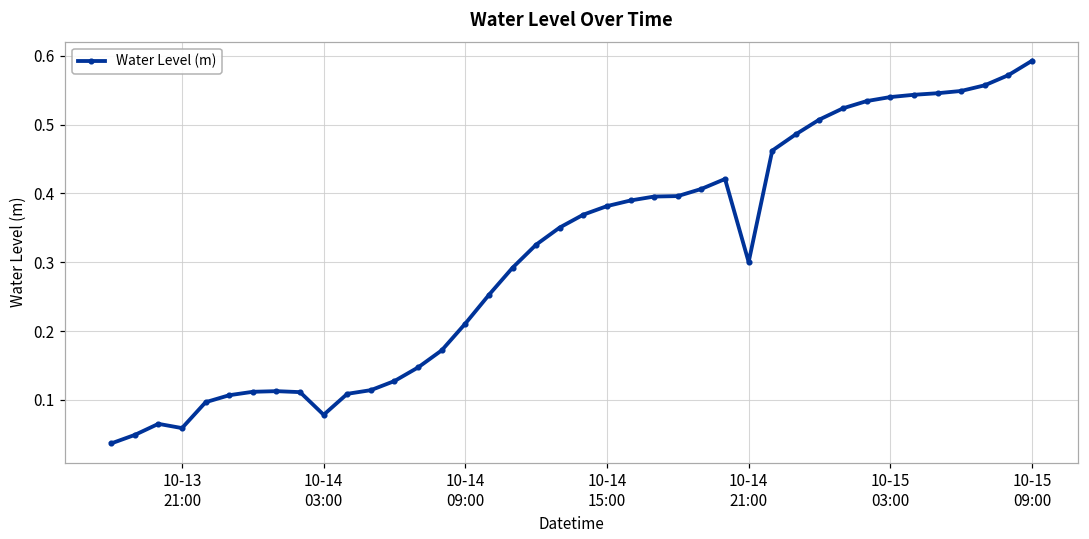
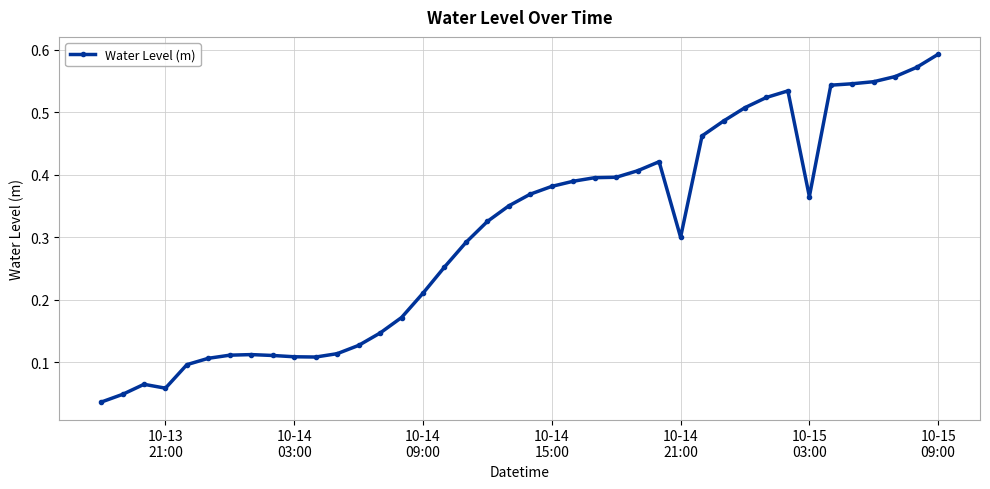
10-14 03:00: 0.08 -> 0.11
10-15 03:00: 0.54 -> 0.37
